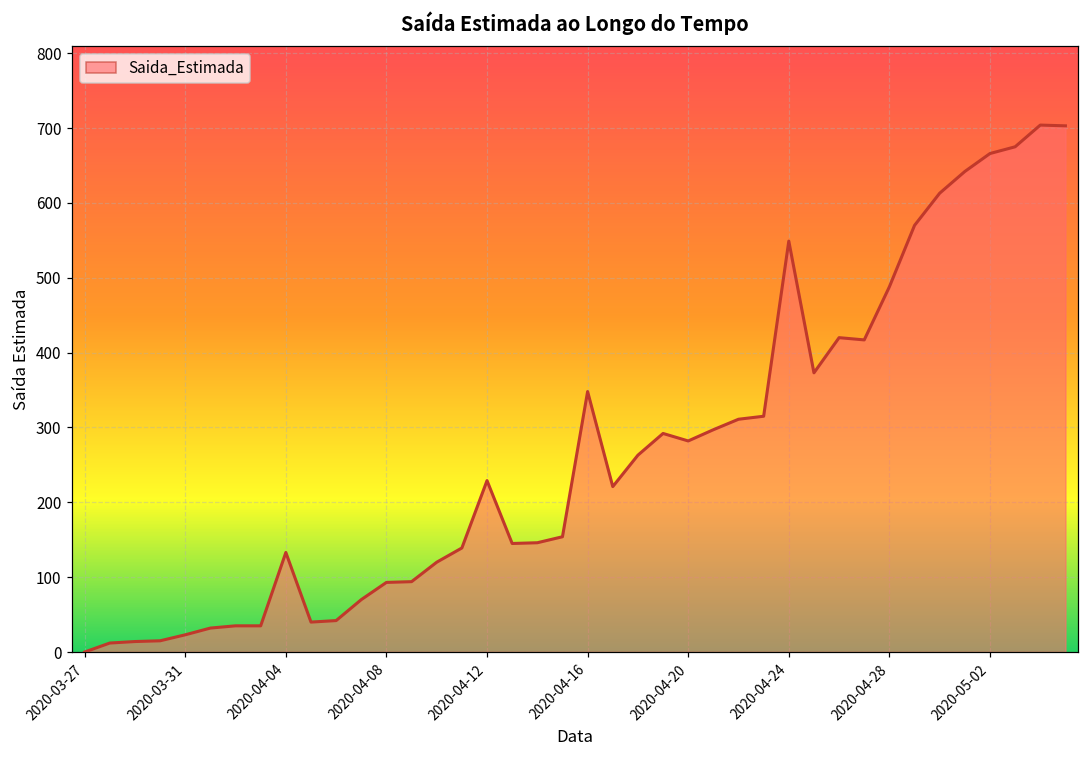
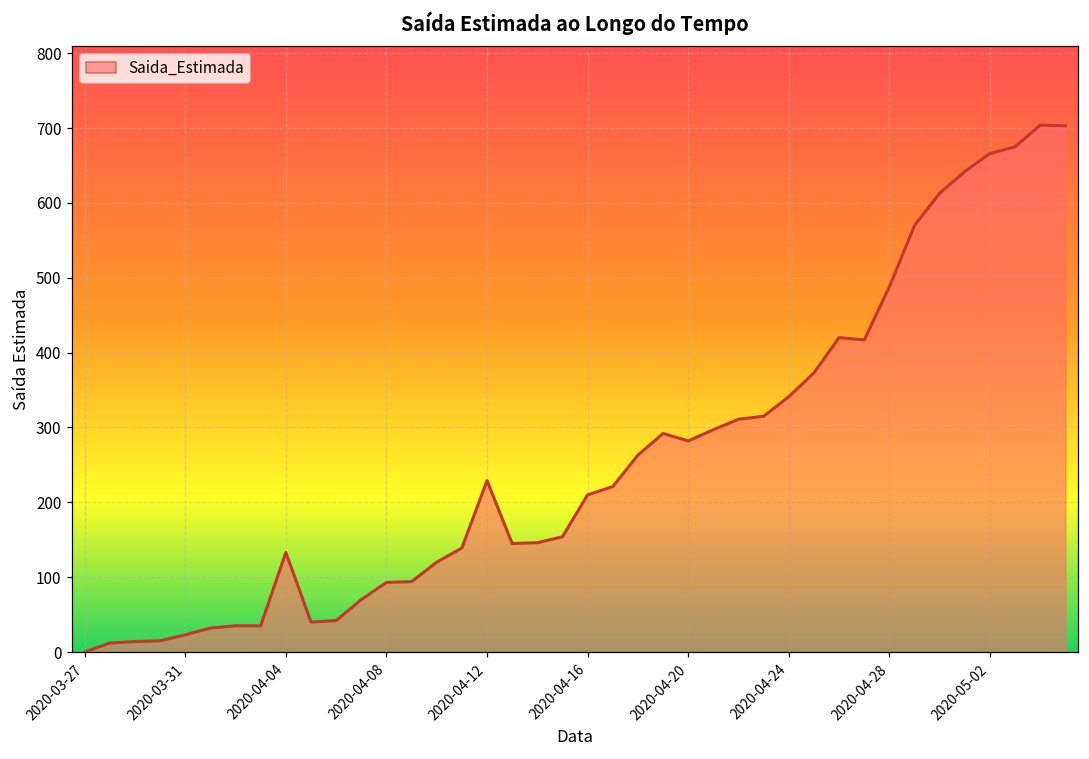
2020-04-16: 350 -> 210
2020-04-24: 550 -> 340
